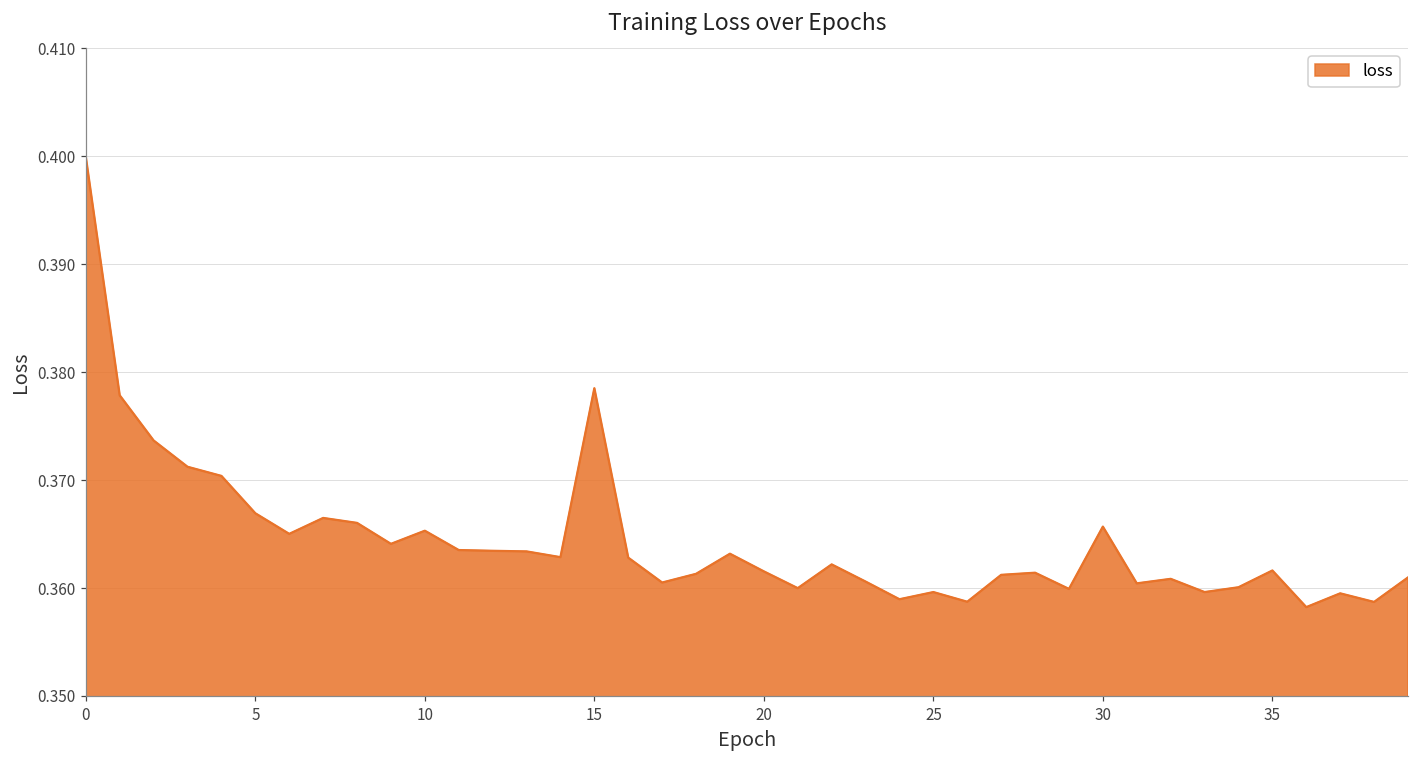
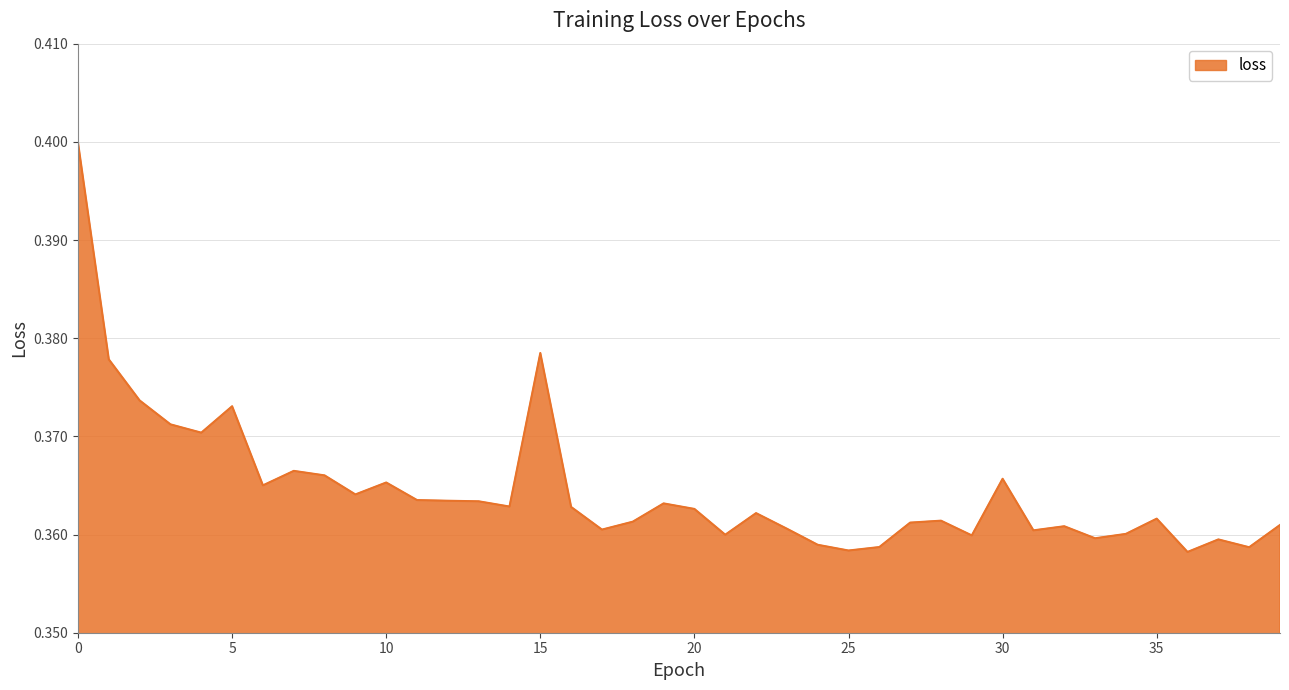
5: 0.367 -> 0.373
20: 0.362 -> 0.363
25: 0.360 -> 0.358
